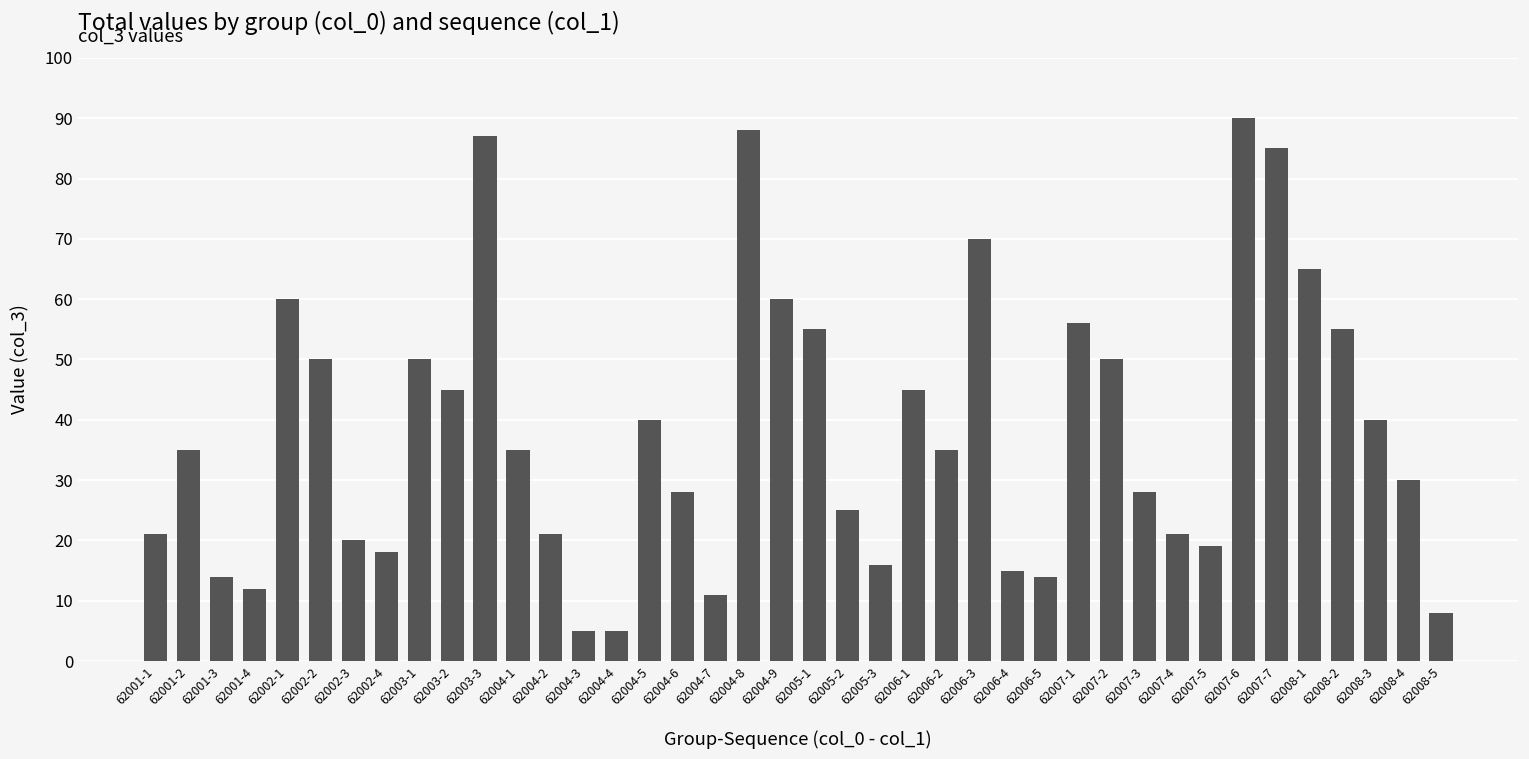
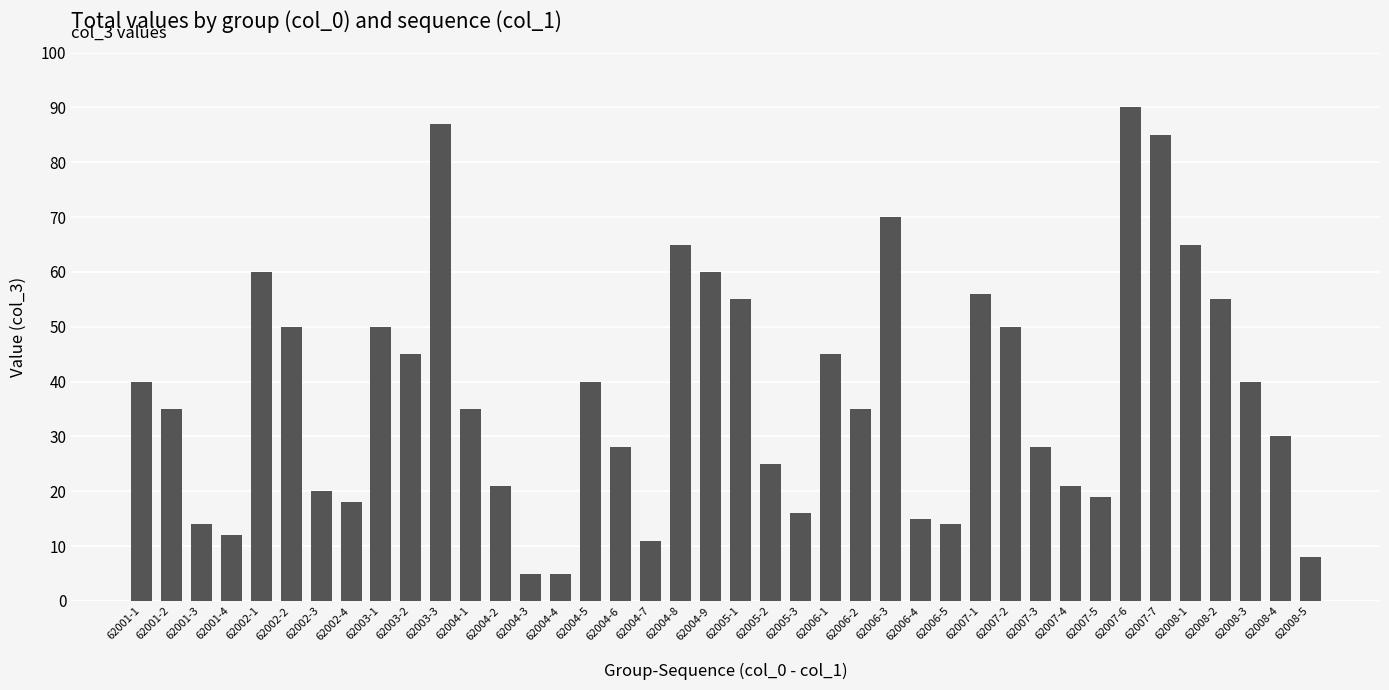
62001-1: 21 -> 40
62004-8: 88 -> 65
